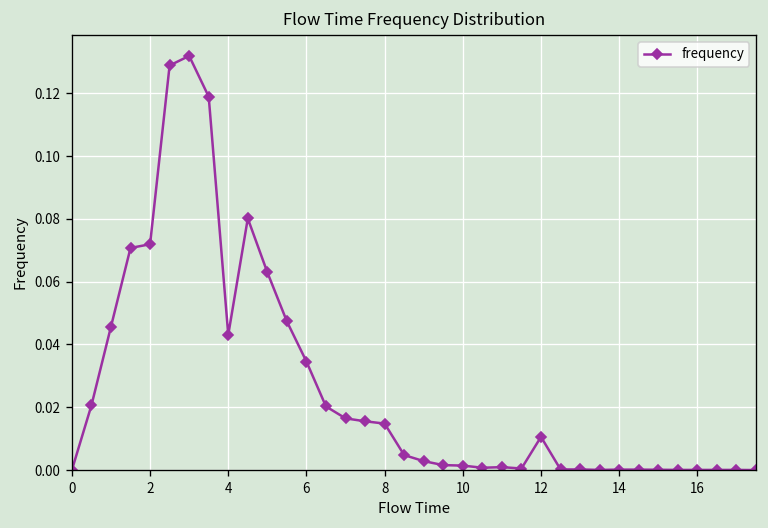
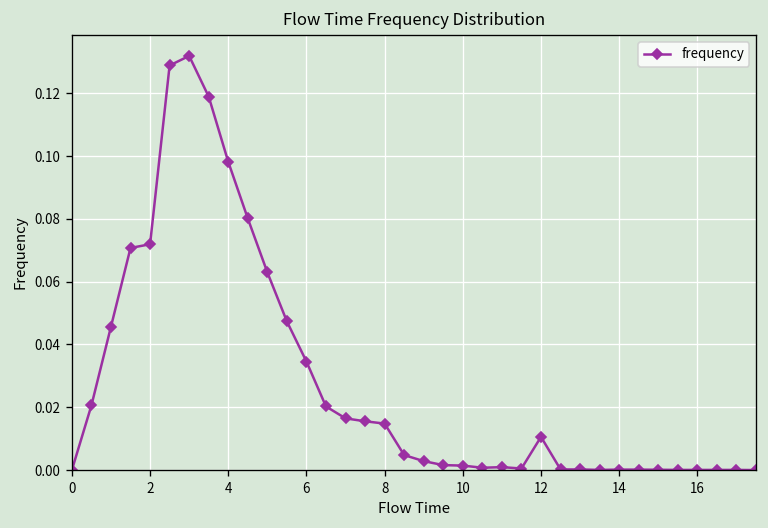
4: 0.043 -> 0.098
